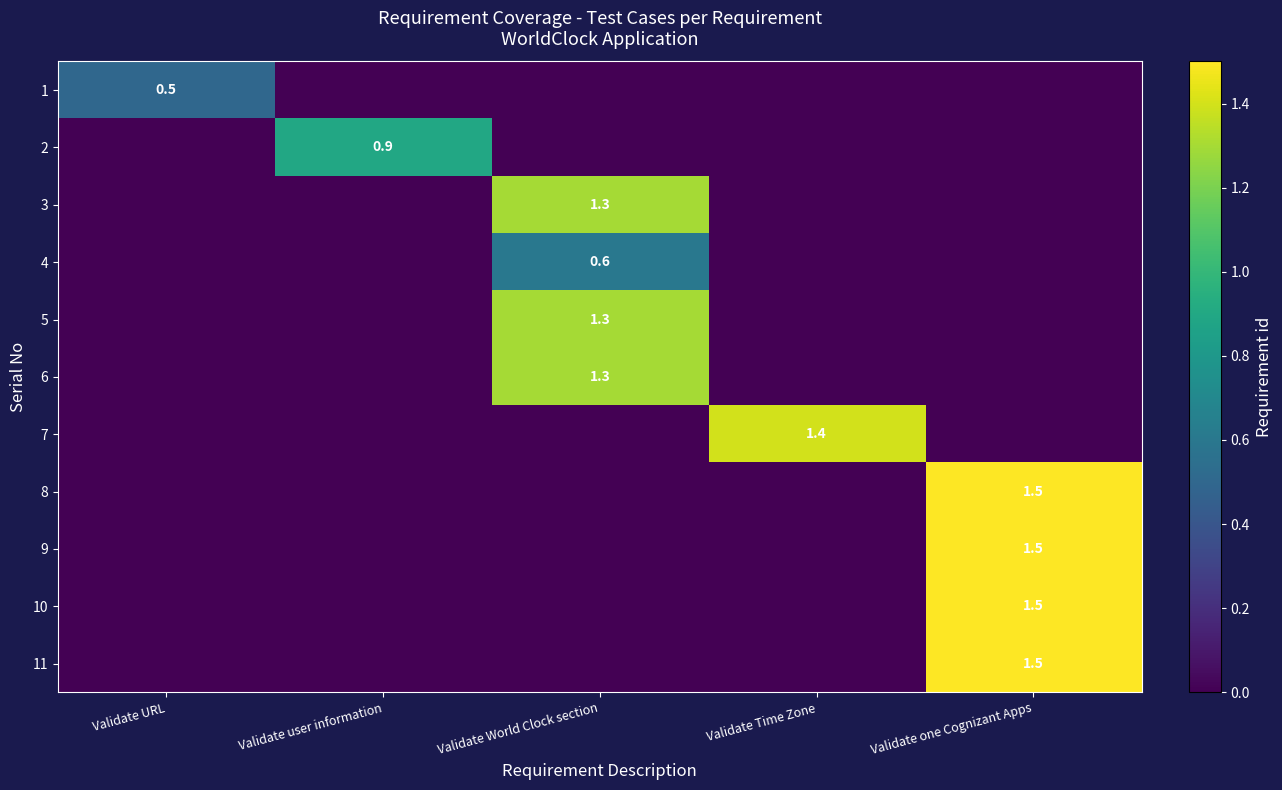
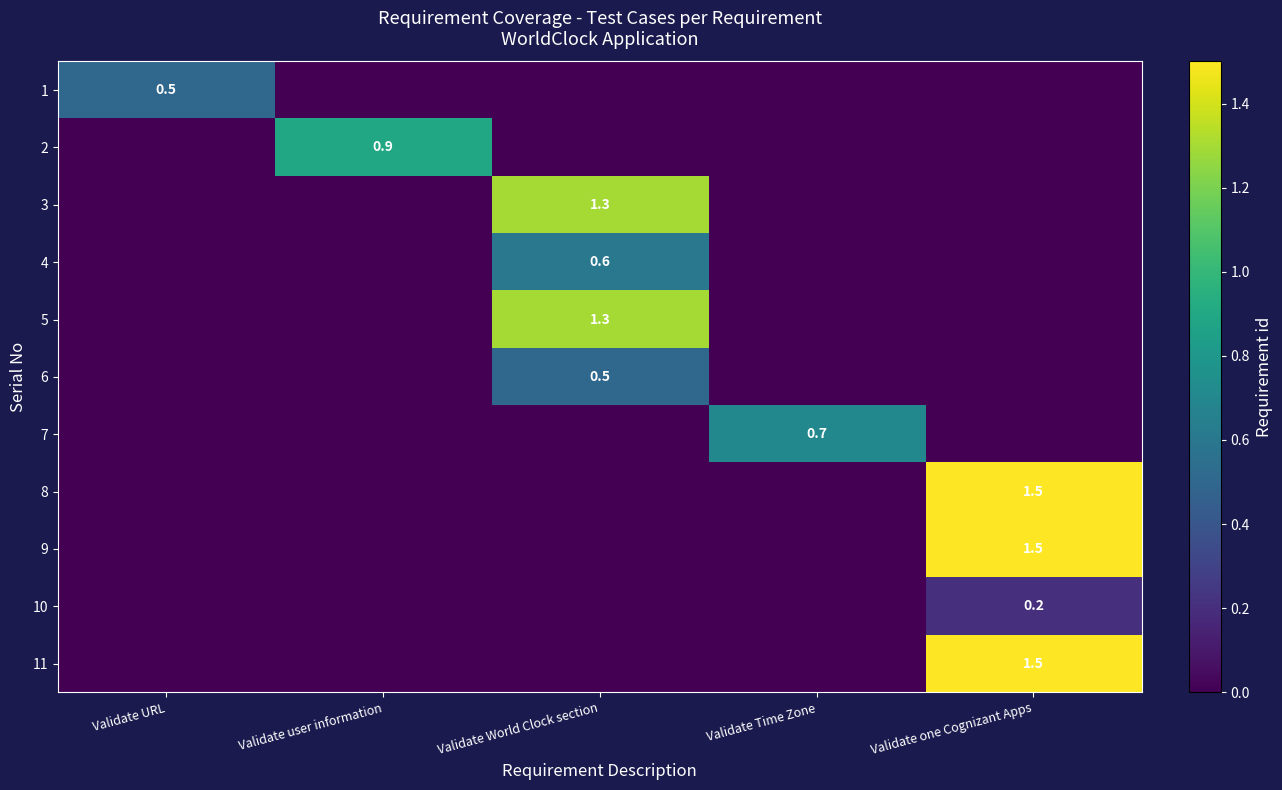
6, Validate World Clock section: 1.3 -> 0.5
7, Validate Time Zone: 1.4 -> 0.7
10, Validate one Cognizant Apps: 1.5 -> 0.2
